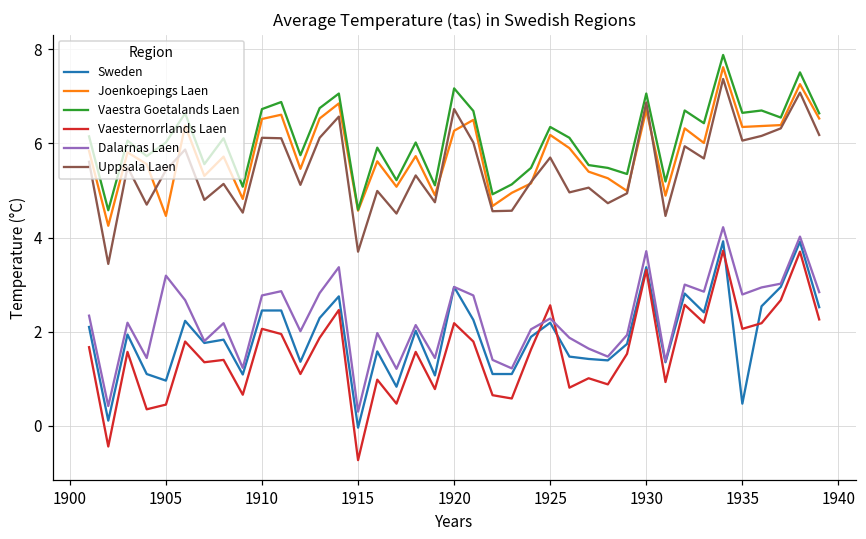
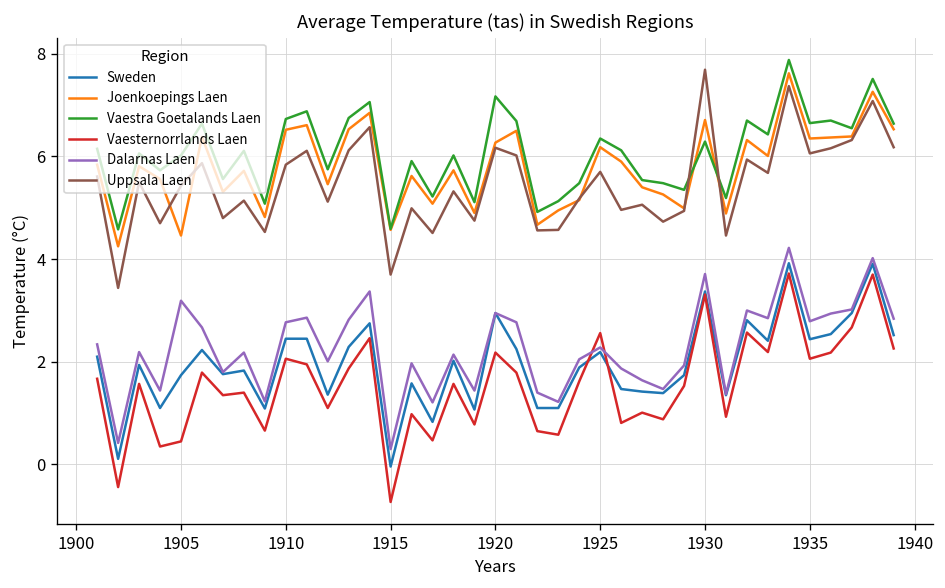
Sweden, 1905: 1.0 -> 1.7
Uppsala Laen, 1910: 6.1 -> 5.8
Uppsala Laen, 1920: 6.7 -> 6.2
Vaestra Goetalands Laen, 1930: 7.1 -> 6.3
Uppsala Laen, 1930: 6.9 -> 7.7
Sweden, 1935: 0.5 -> 2.4
